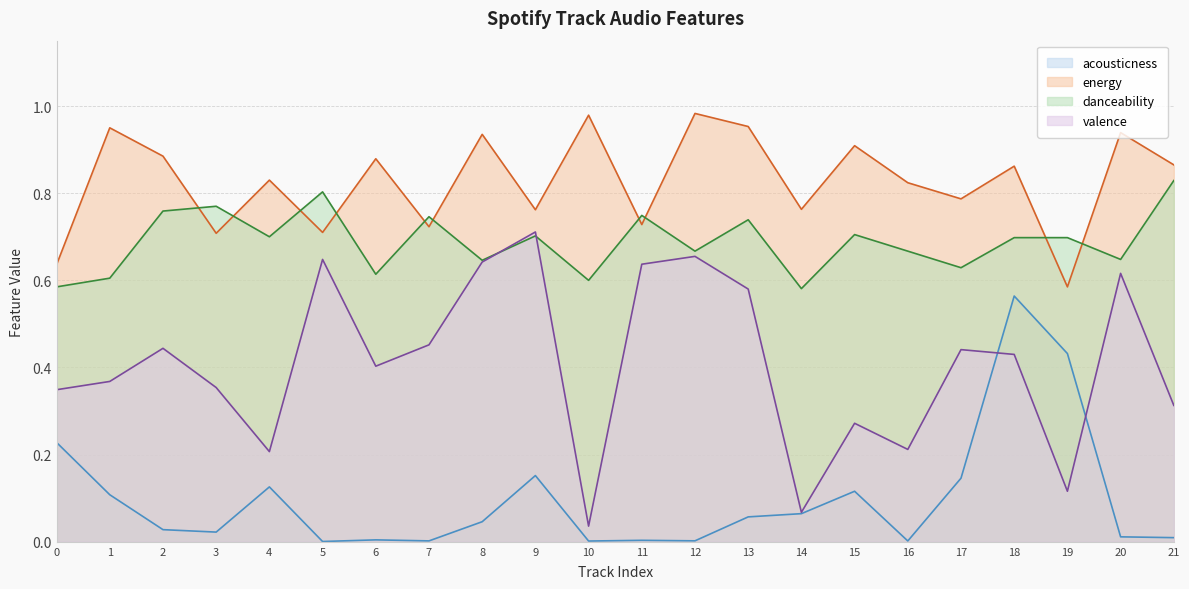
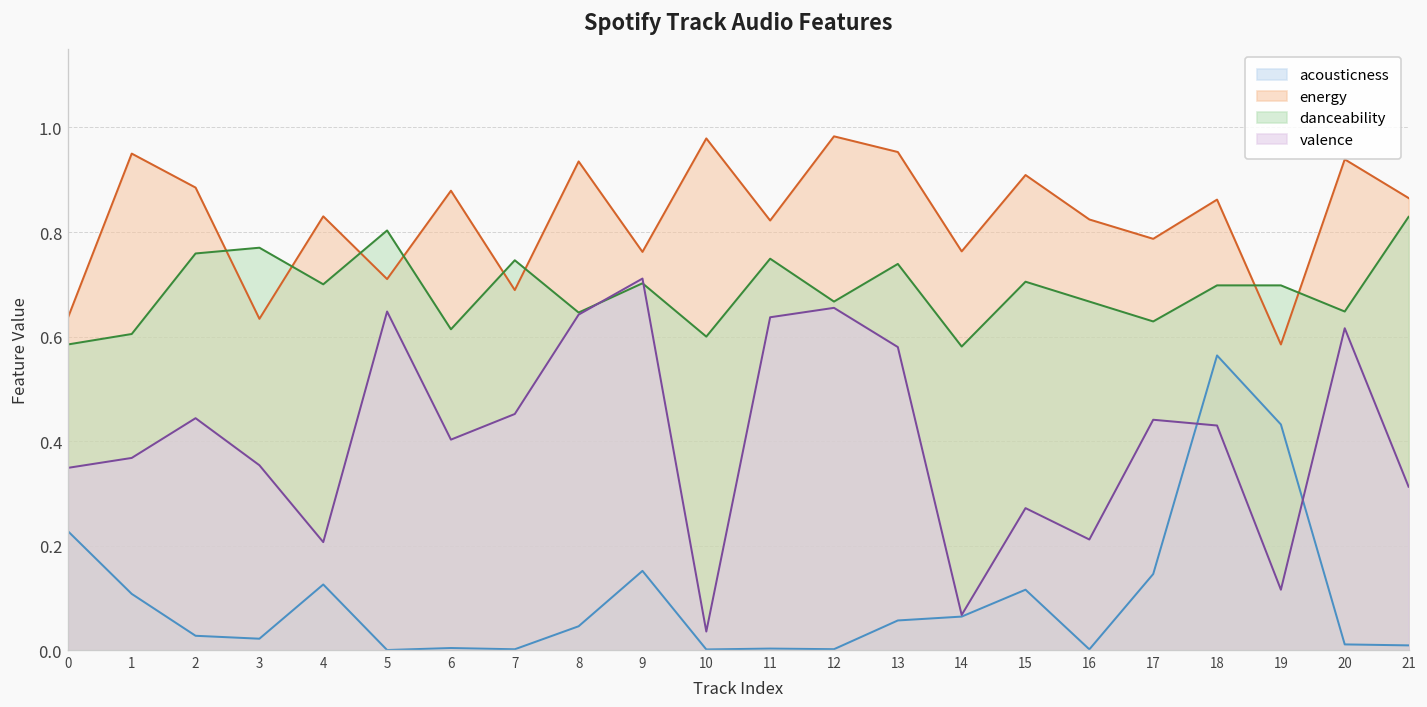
energy, 3: 0.71 -> 0.63
energy, 7: 0.72 -> 0.69
energy, 11: 0.73 -> 0.82
